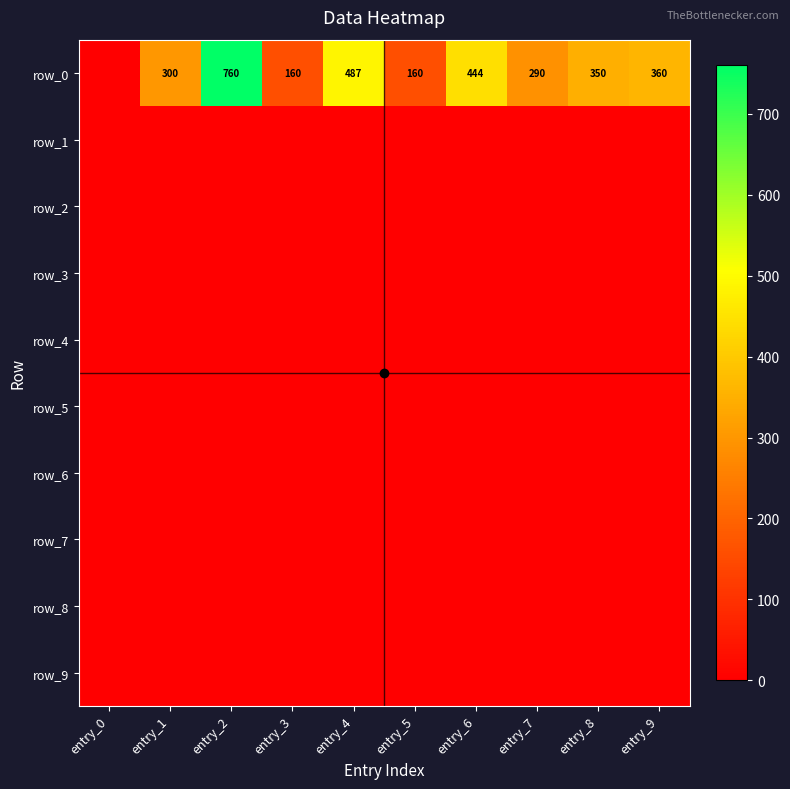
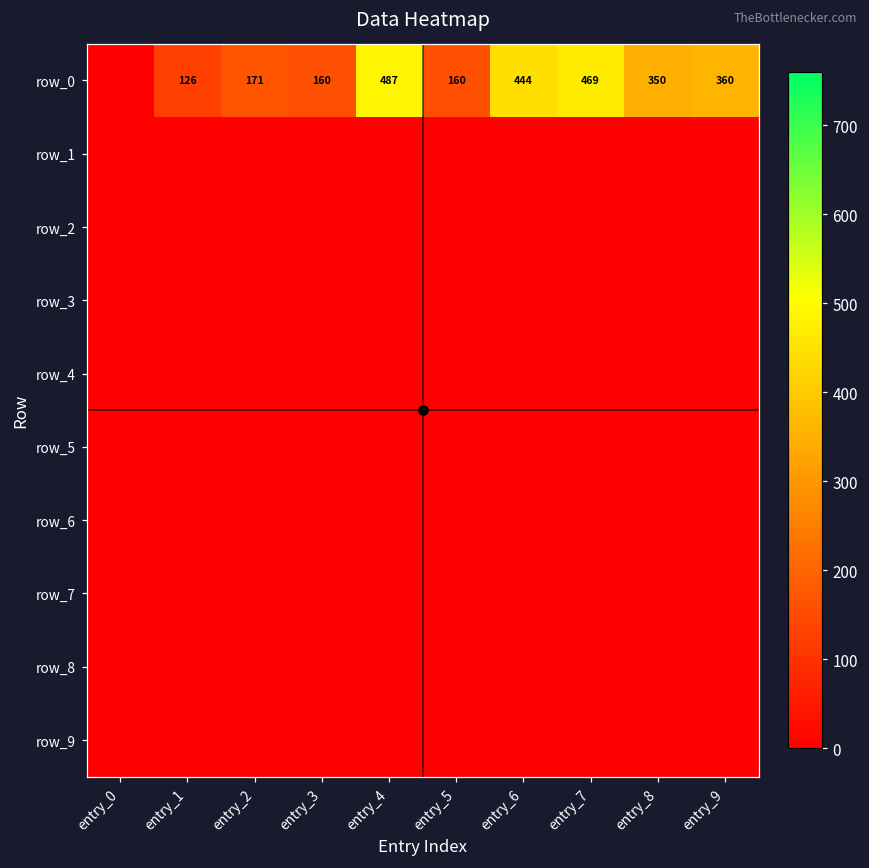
row_0, entry_1: 300 -> 126
row_0, entry_2: 760 -> 171
row_0, entry_7: 290 -> 469
